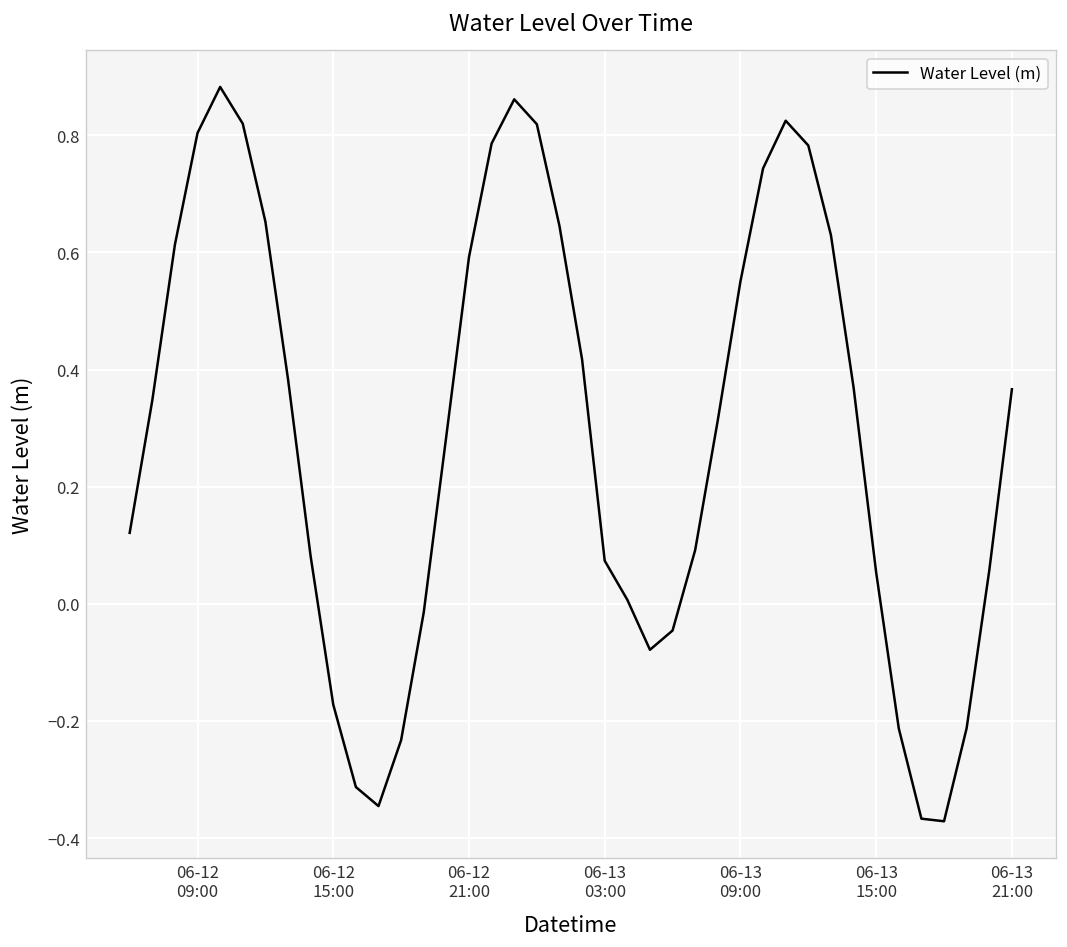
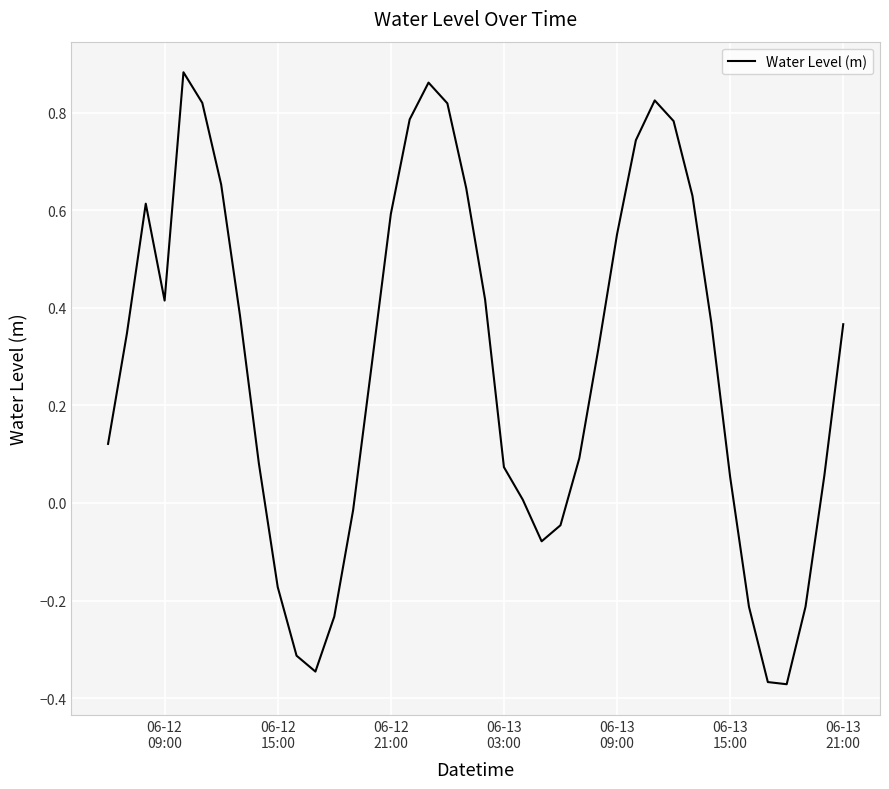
06-12 09:00: 0.80 -> 0.41
